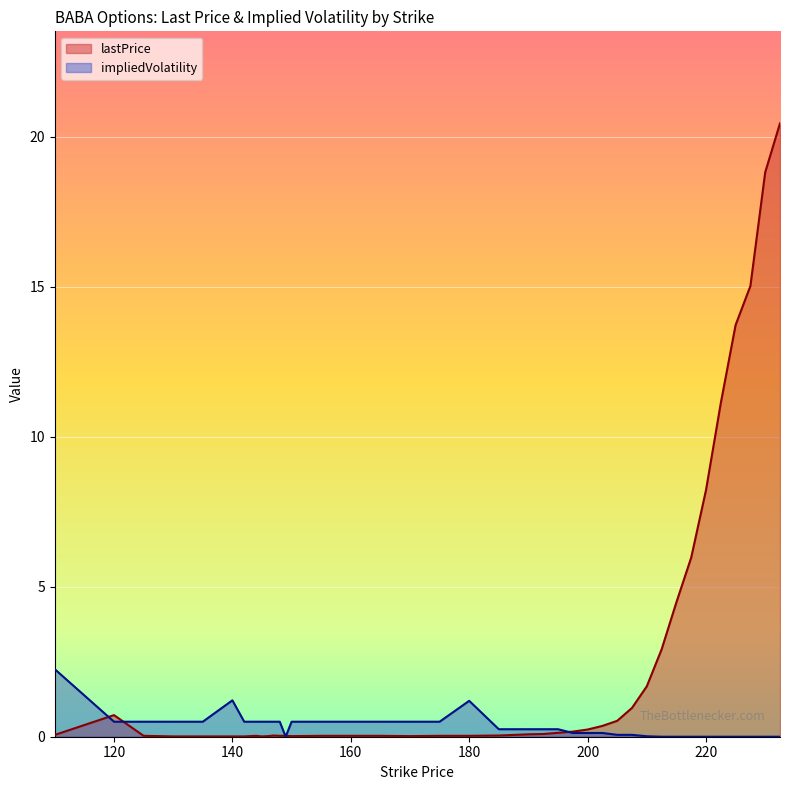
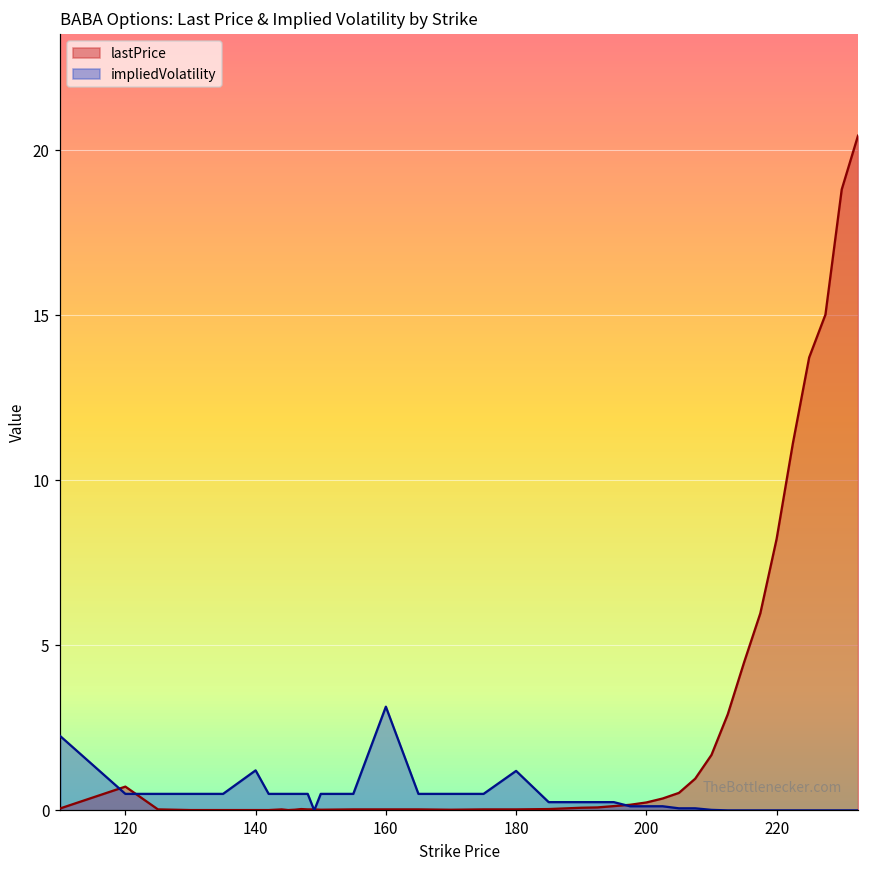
impliedVolatility, 160: 0.5 -> 3.1
